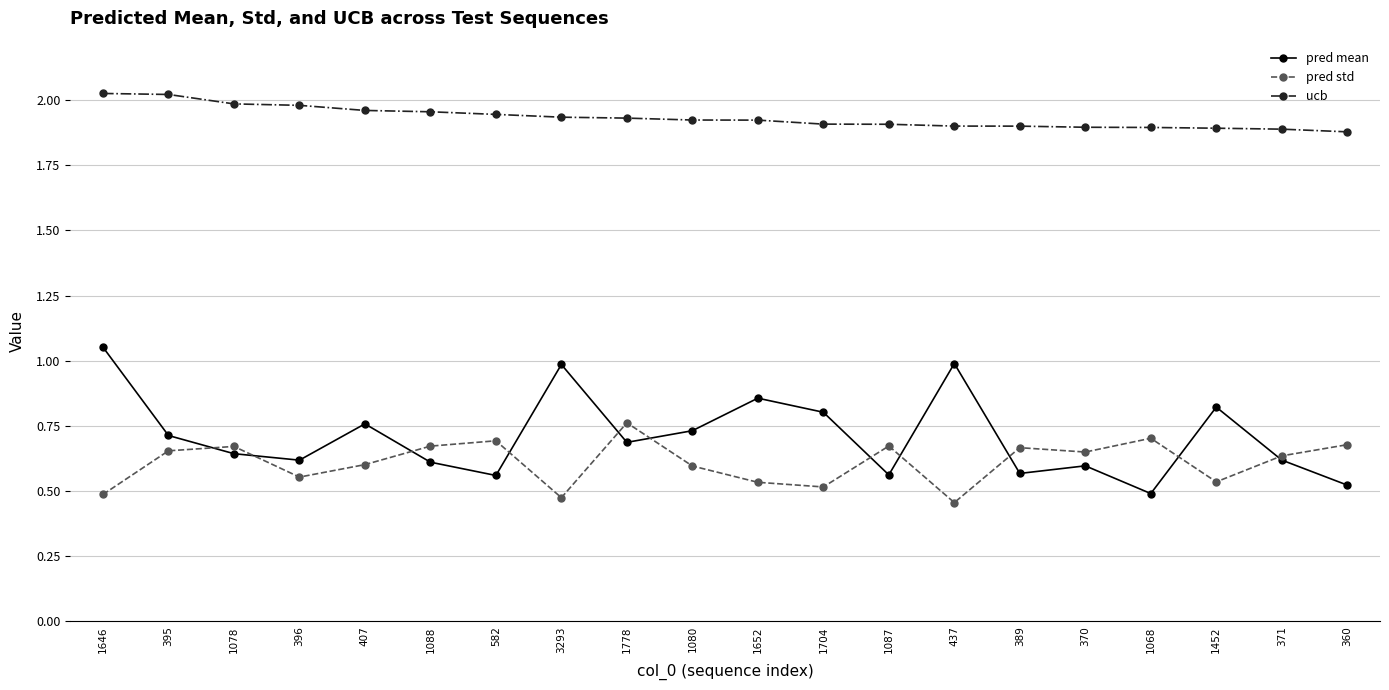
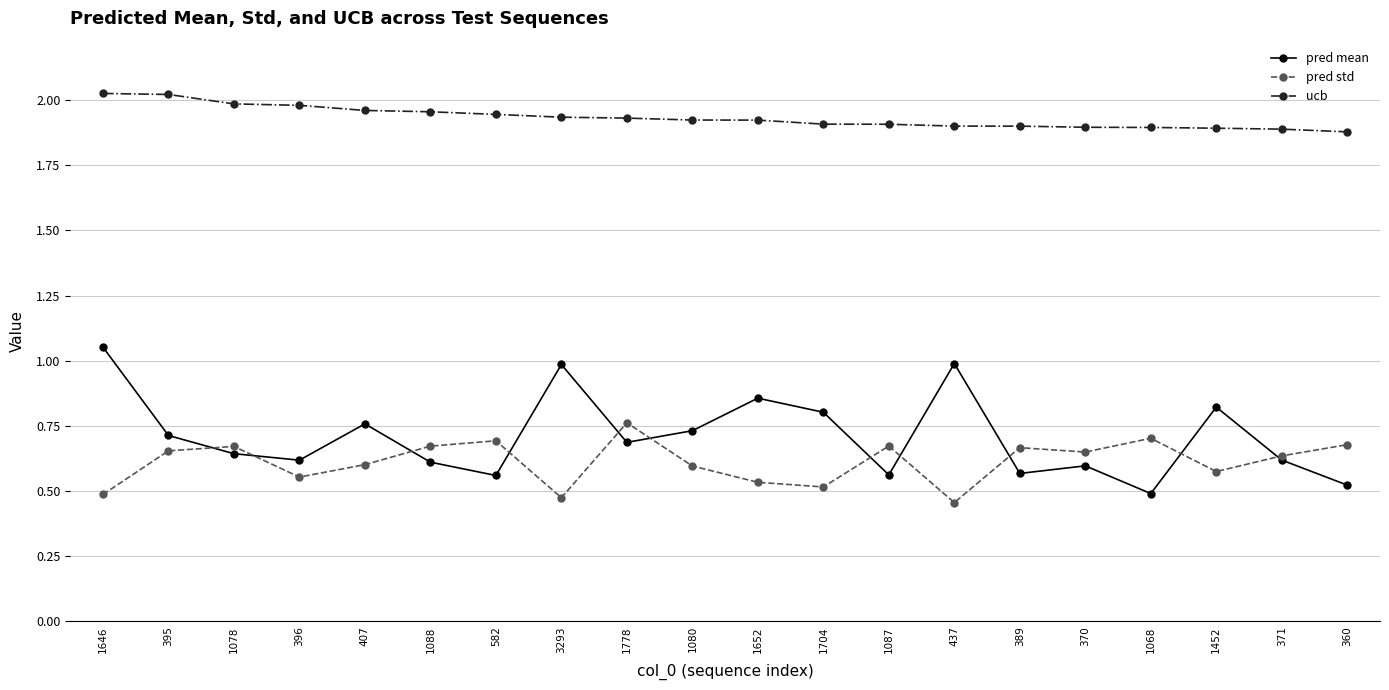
pred std, 1452: 0.54 -> 0.57
